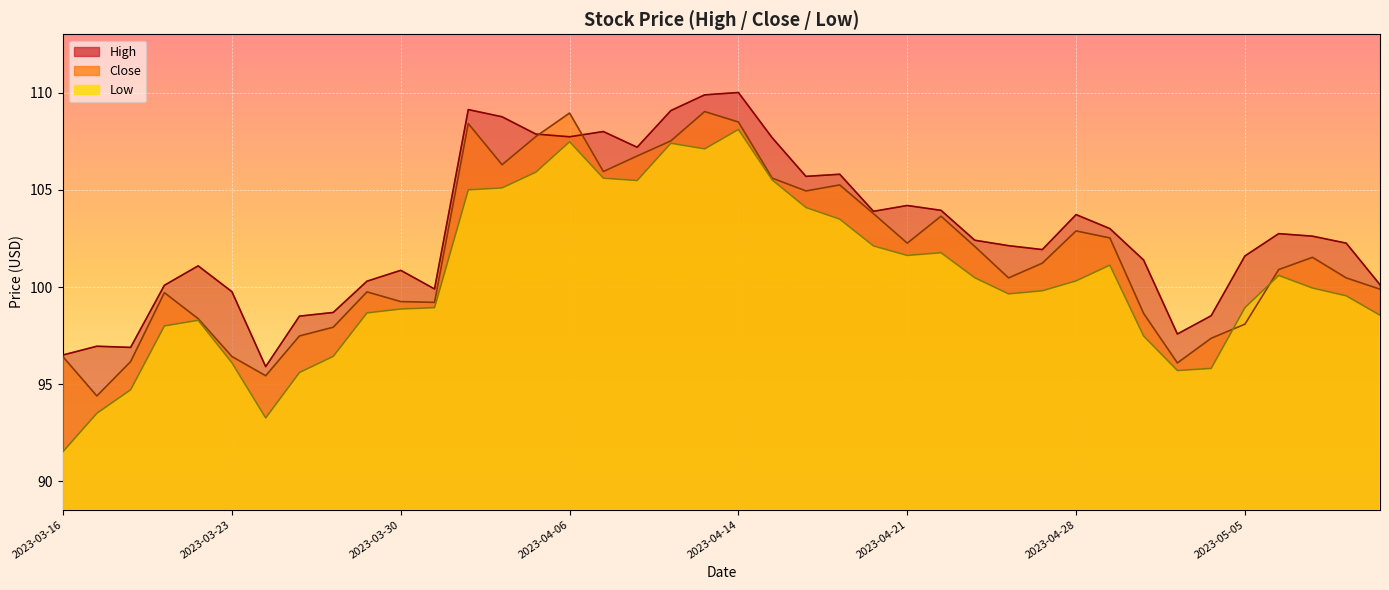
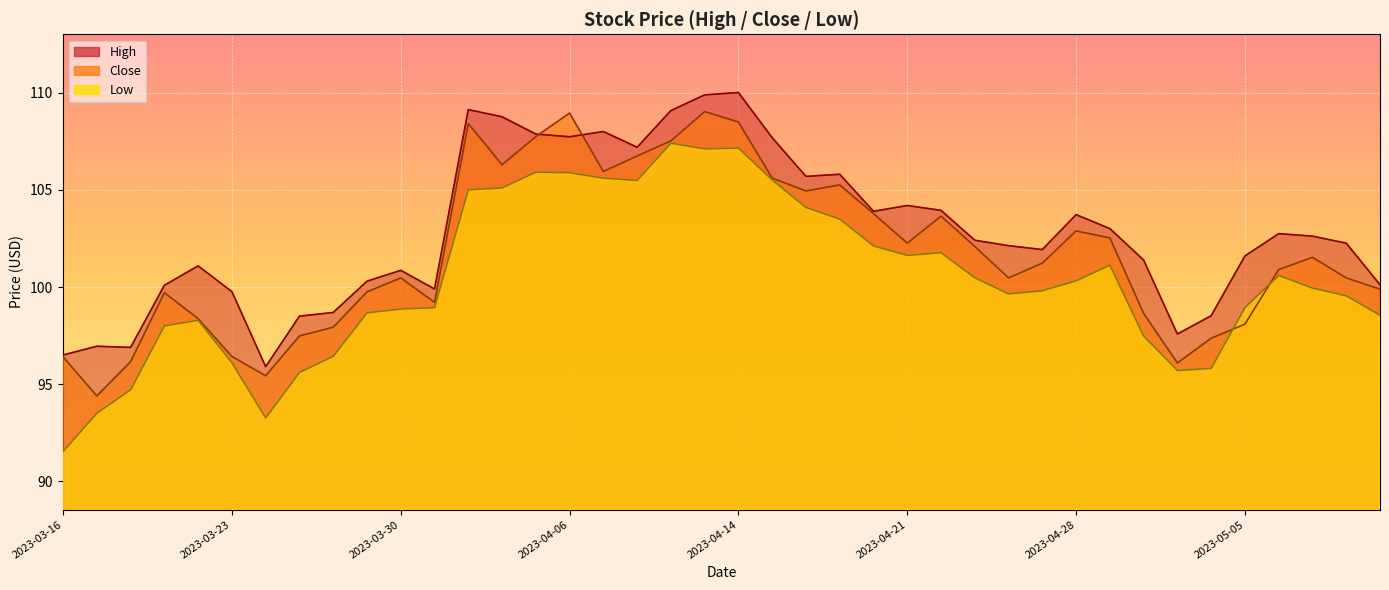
Close, 2023-03-30: 99.3 -> 100.5
Low, 2023-04-06: 107.5 -> 105.9
Low, 2023-04-14: 108.1 -> 107.2
